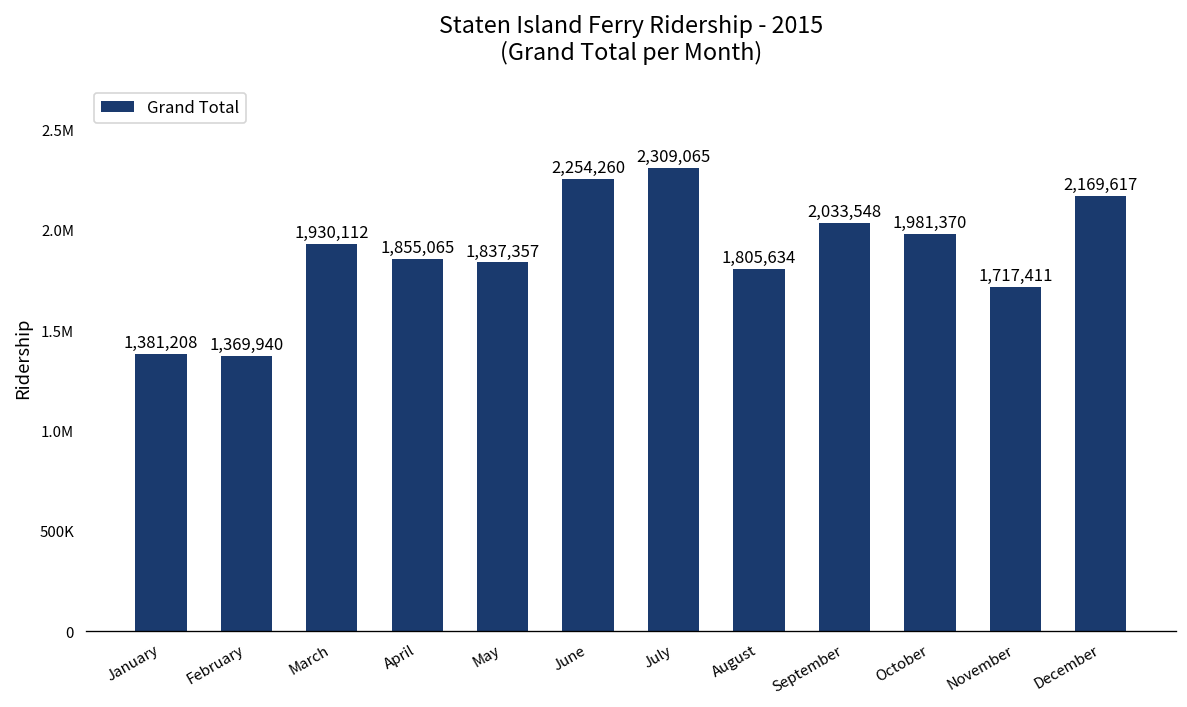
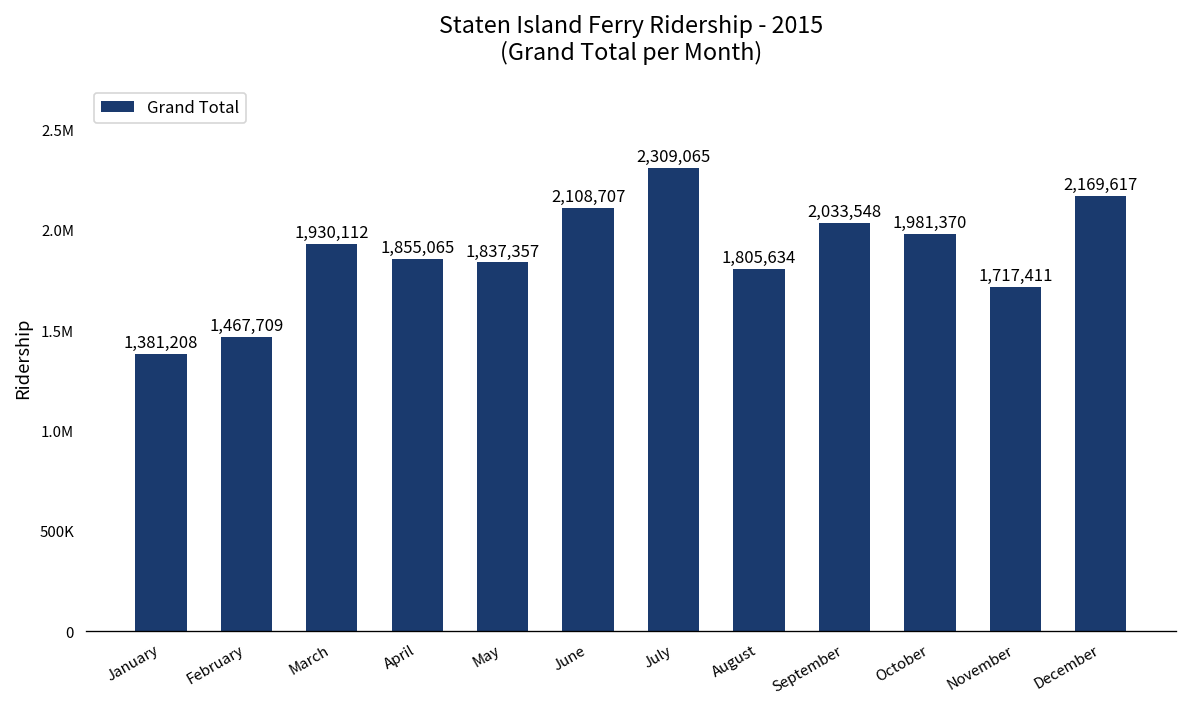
February: 1,369,940 -> 1,467,709
June: 2,254,260 -> 2,108,707
